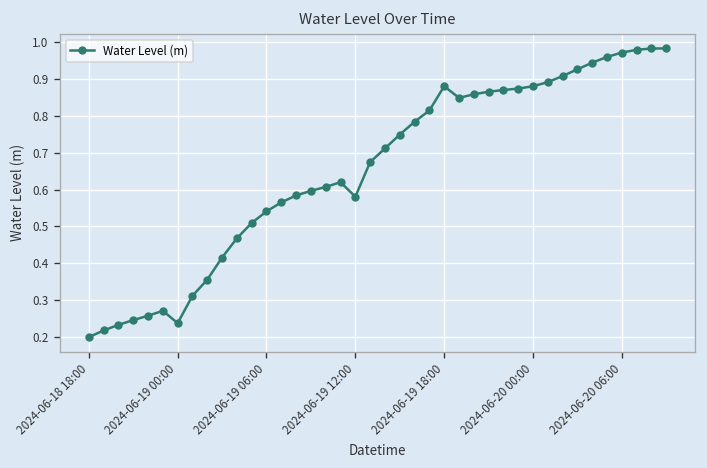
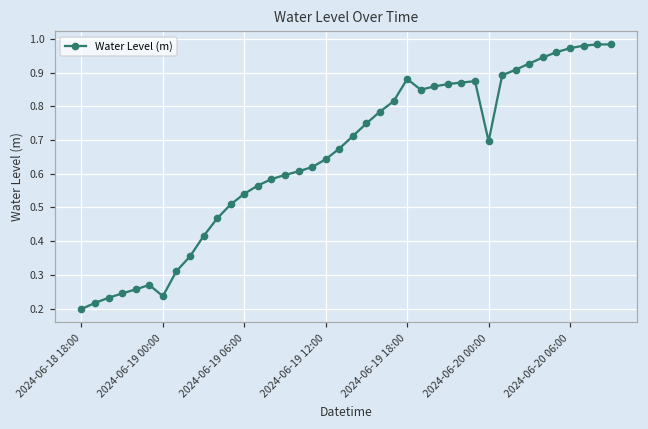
2024-06-19 12:00: 0.58 -> 0.64
2024-06-20 00:00: 0.88 -> 0.70
